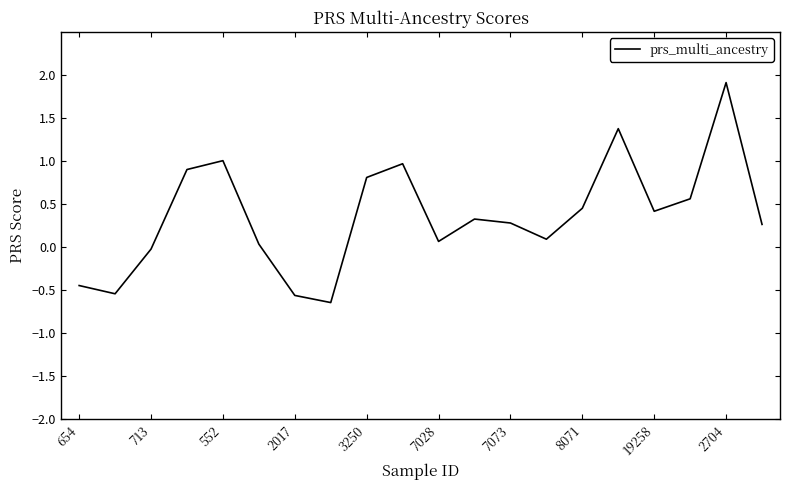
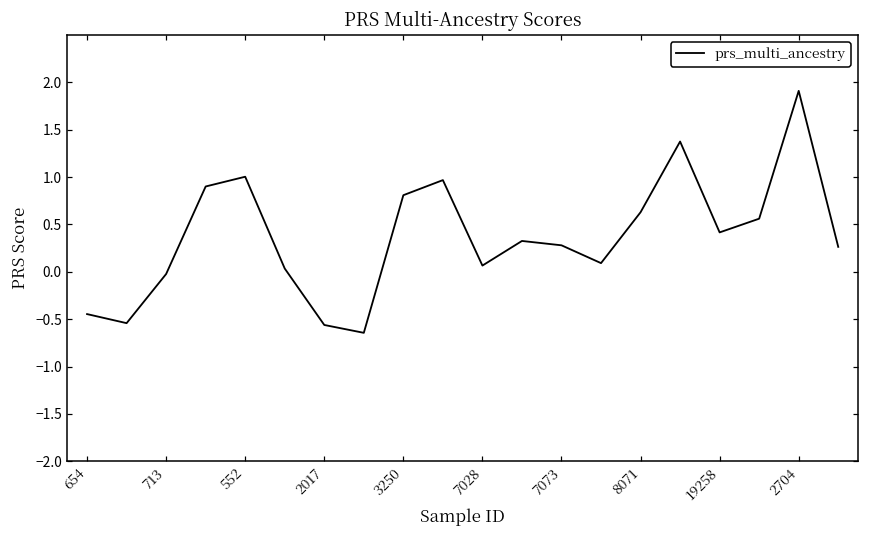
8071: 0.5 -> 0.6
